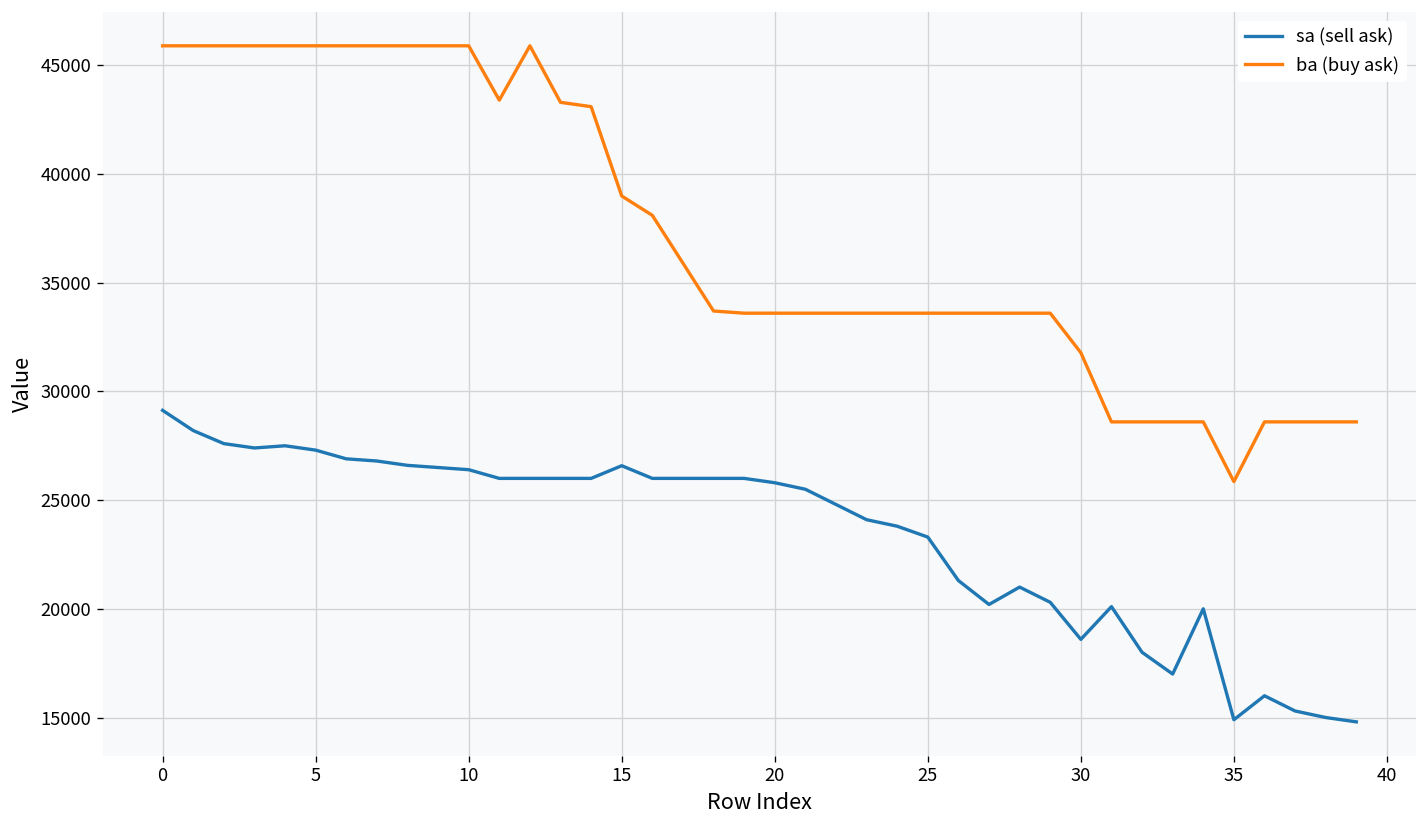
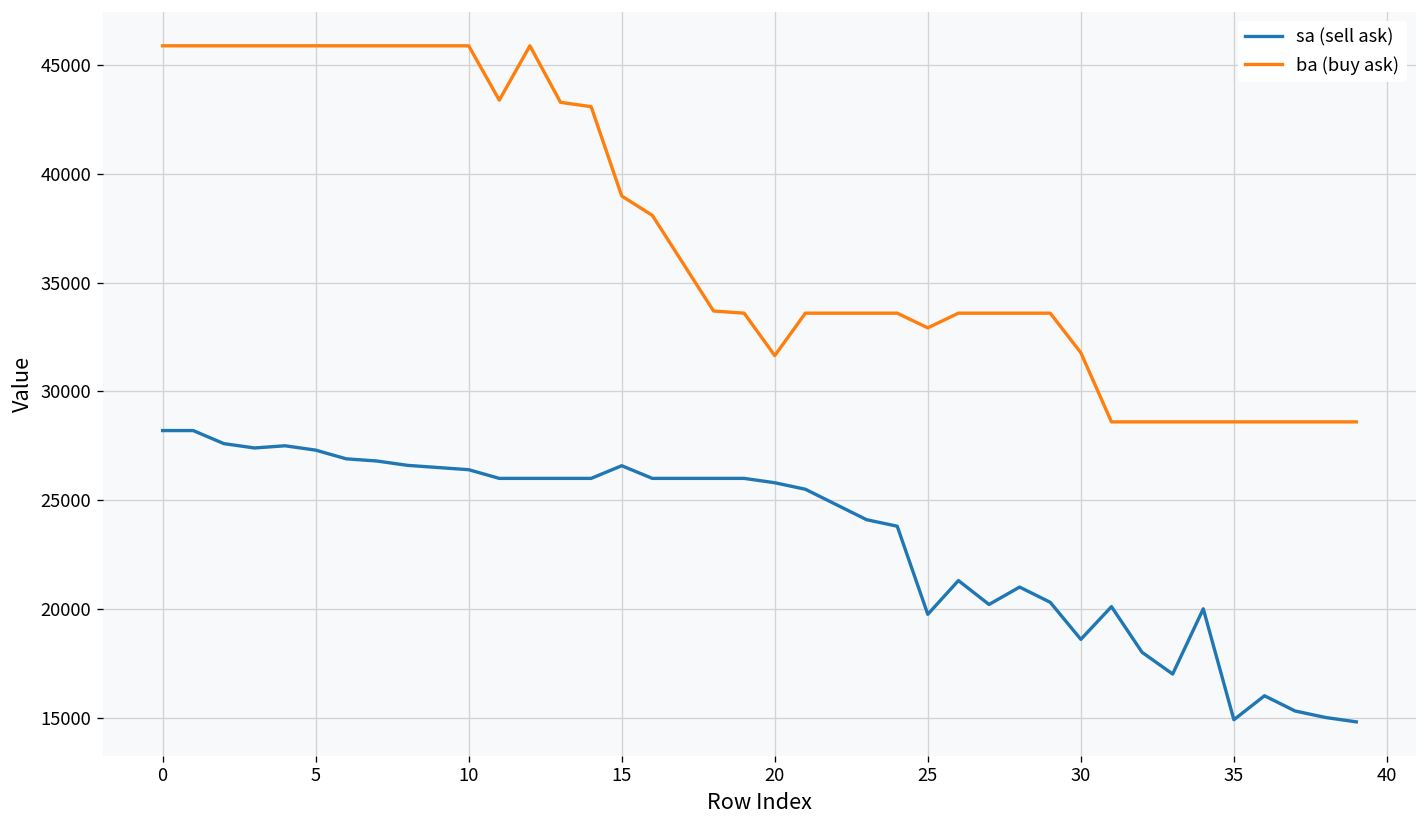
sa (sell ask), 0: 29100 -> 28200
ba (buy ask), 20: 33600 -> 31600
sa (sell ask), 25: 23300 -> 19700
ba (buy ask), 25: 33600 -> 32900
ba (buy ask), 35: 25900 -> 28600
